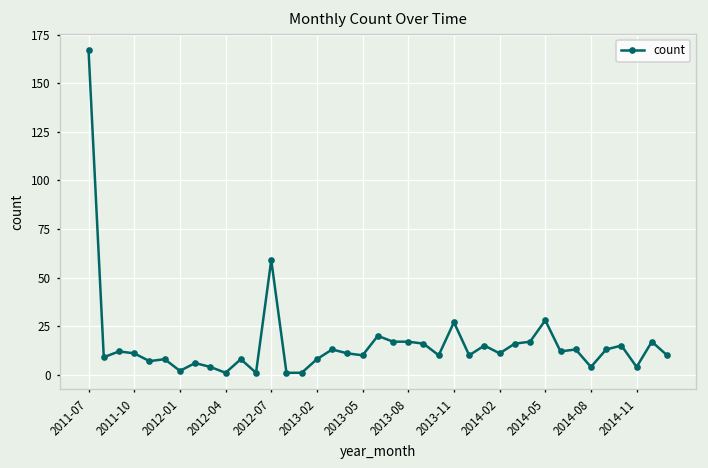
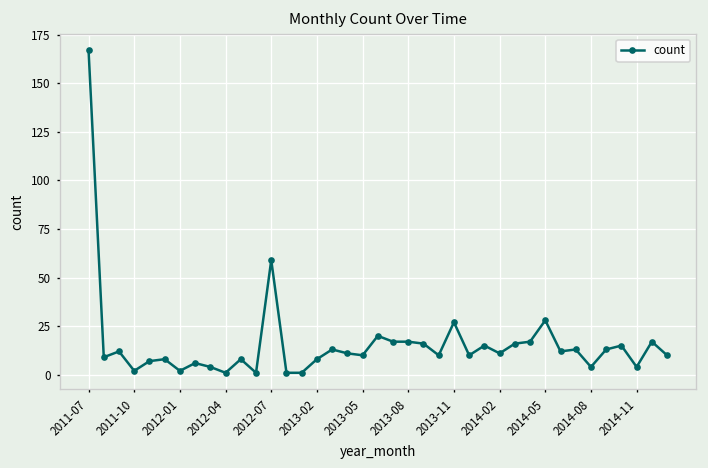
2011-10: 11 -> 2
